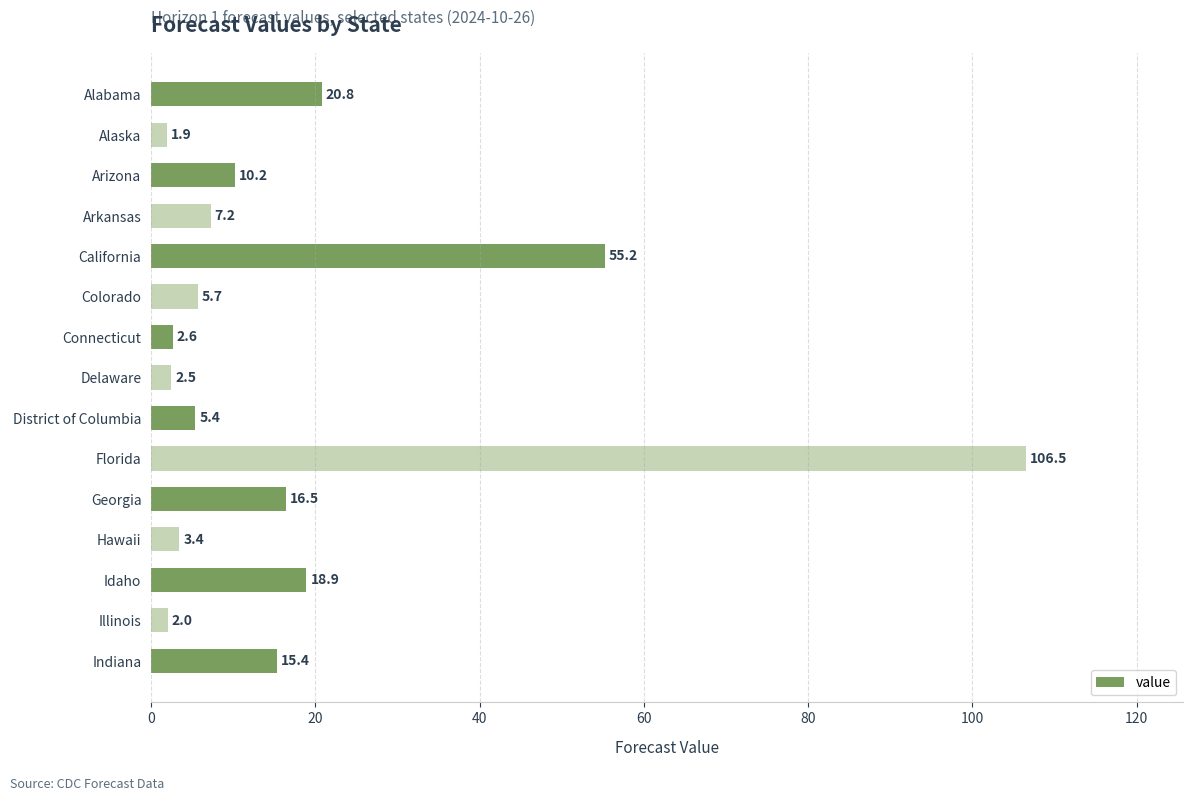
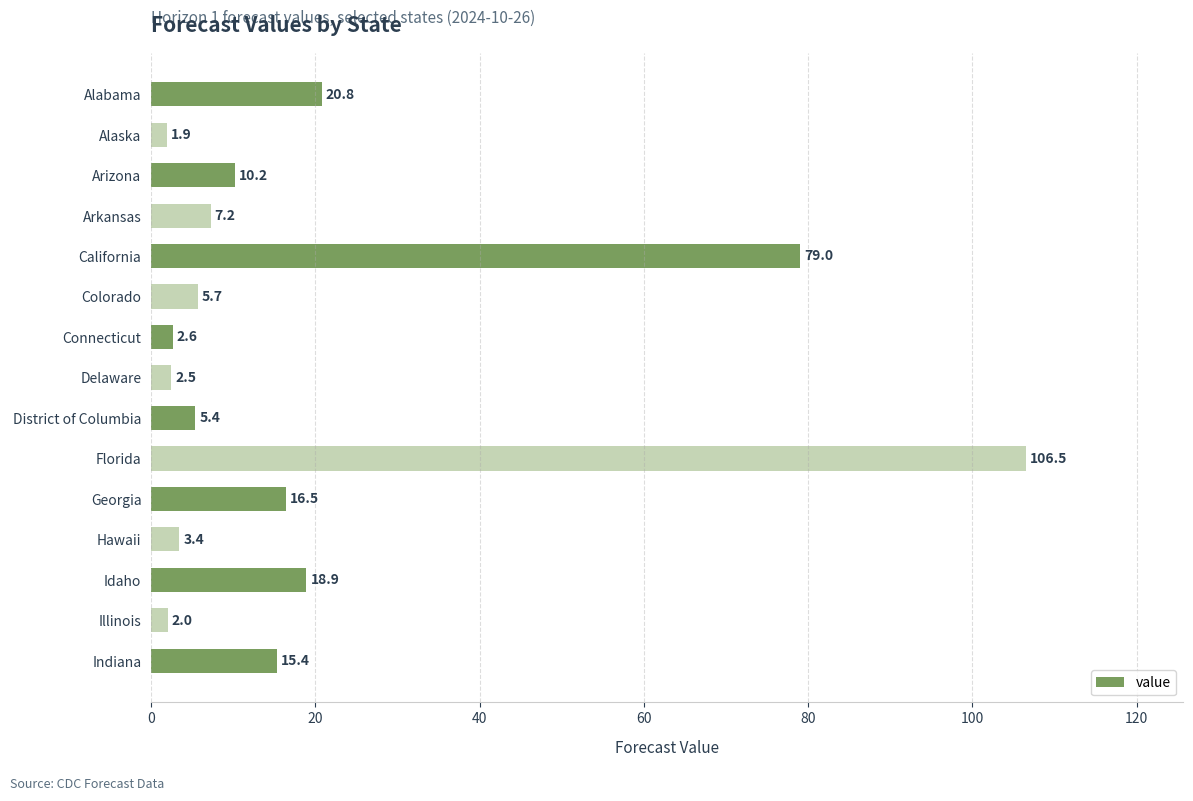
California: 55.2 -> 79.0
